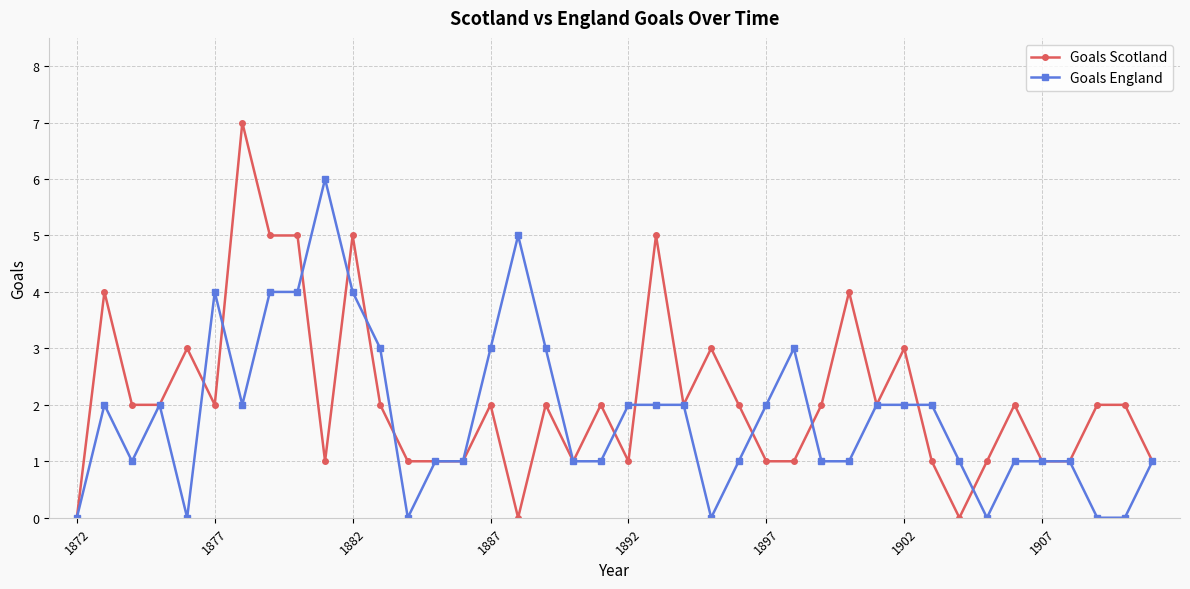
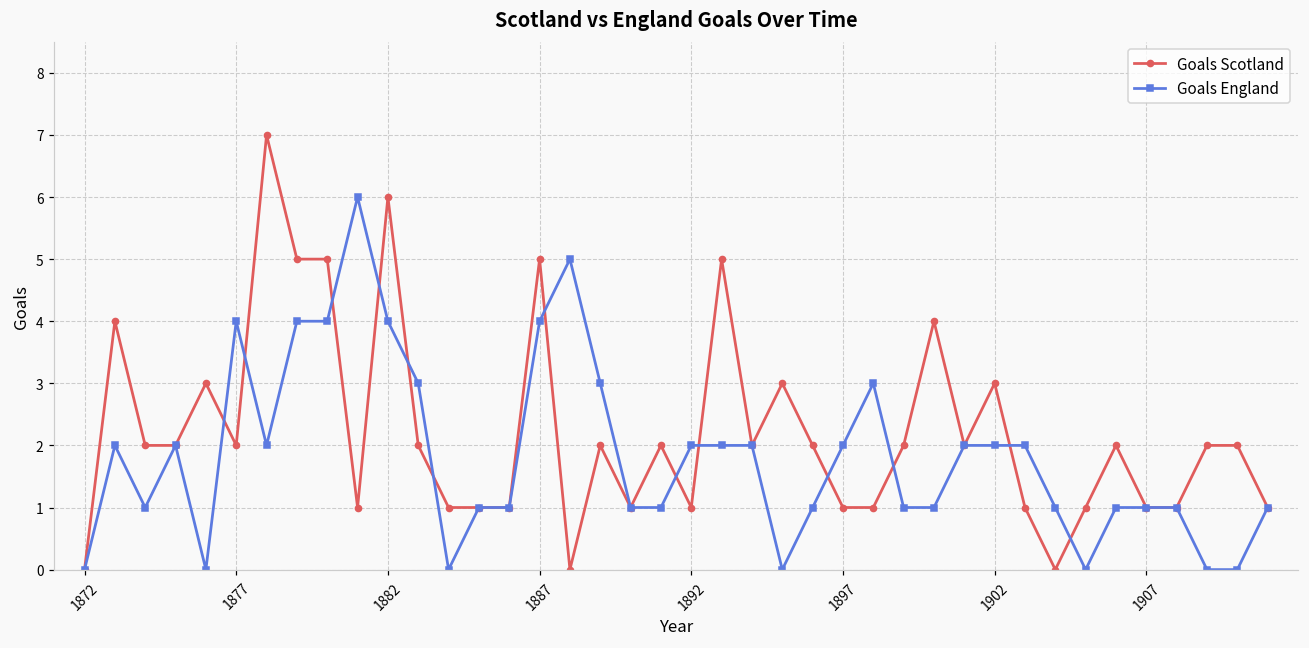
Goals Scotland, 1882: 5 -> 6
Goals Scotland, 1887: 2 -> 5
Goals England, 1887: 3 -> 4
